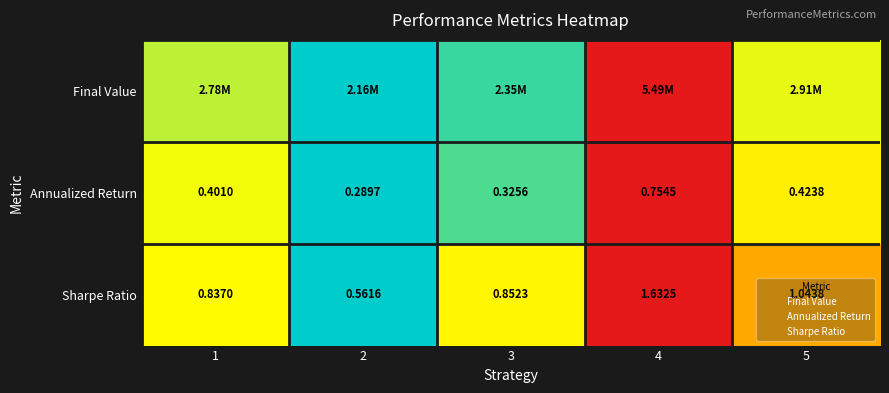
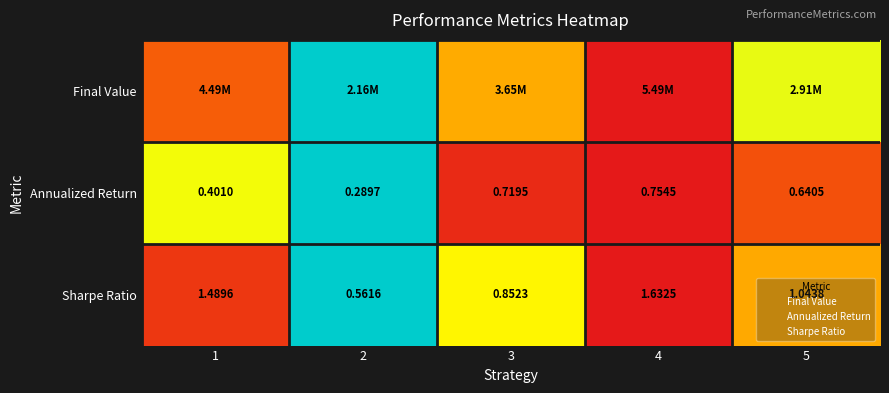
Final Value, 1: 2.78M -> 4.49M
Final Value, 3: 2.35M -> 3.65M
Annualized Return, 3: 0.3256 -> 0.7195
Annualized Return, 5: 0.4238 -> 0.6405
Sharpe Ratio, 1: 0.8370 -> 1.4896
